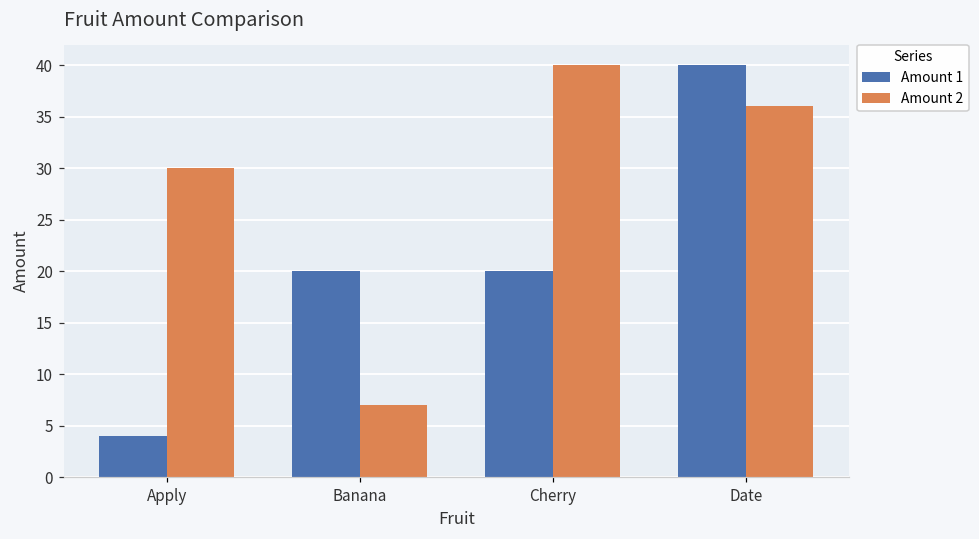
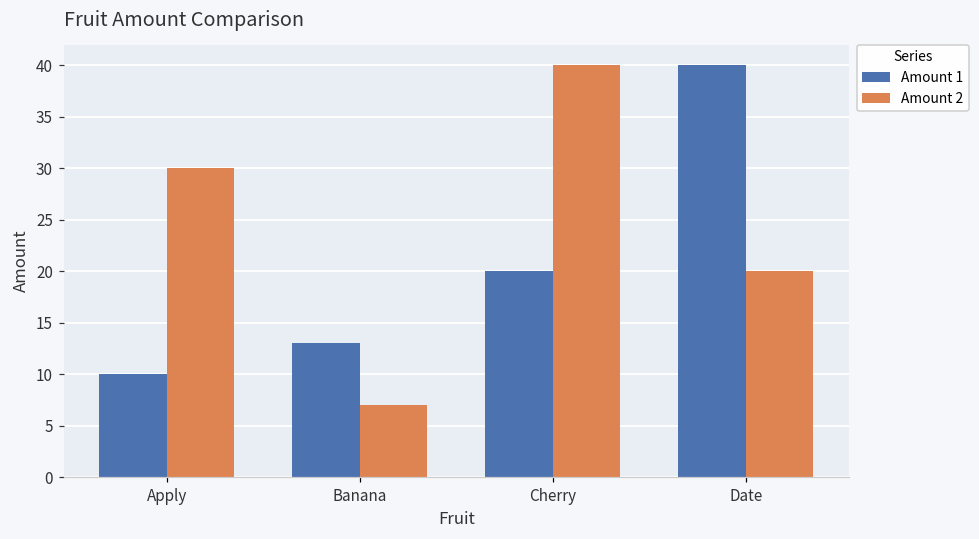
Amount 1, Apply: 4 -> 10
Amount 1, Banana: 20 -> 13
Amount 2, Date: 36 -> 20
